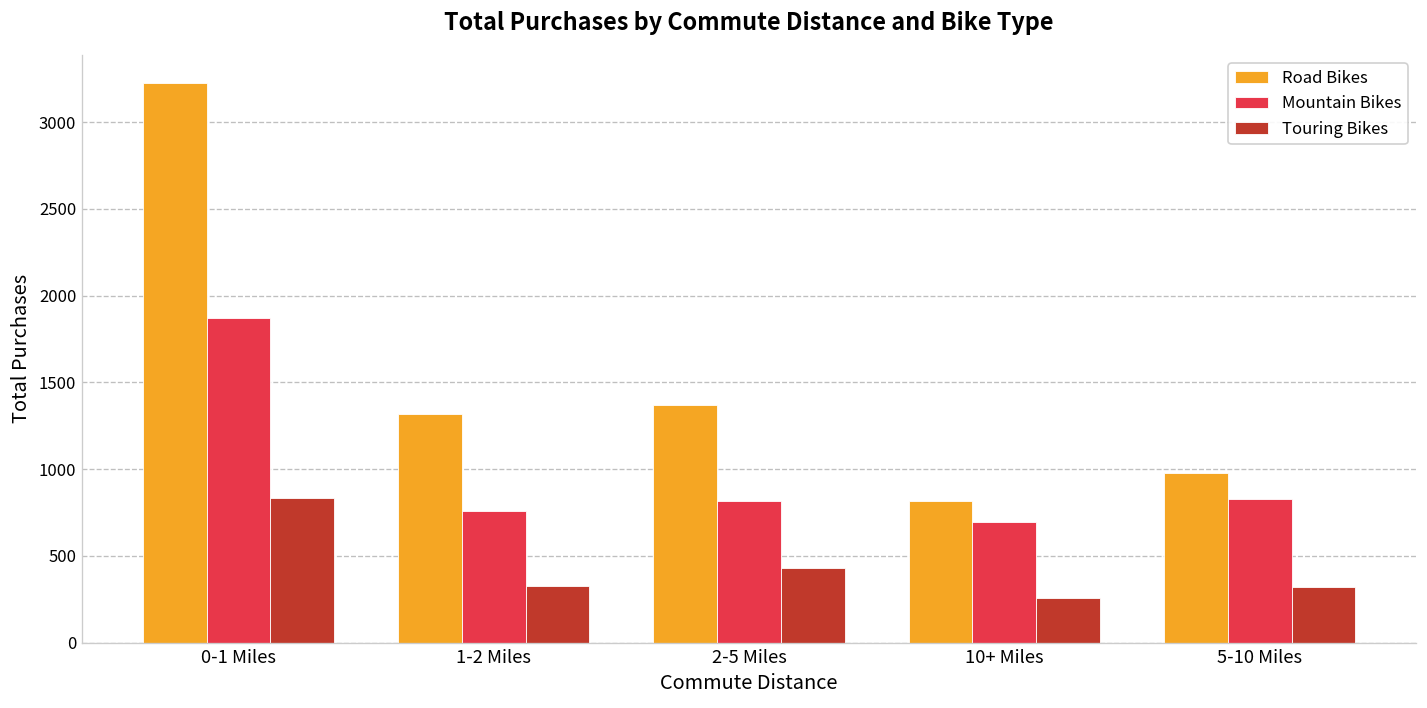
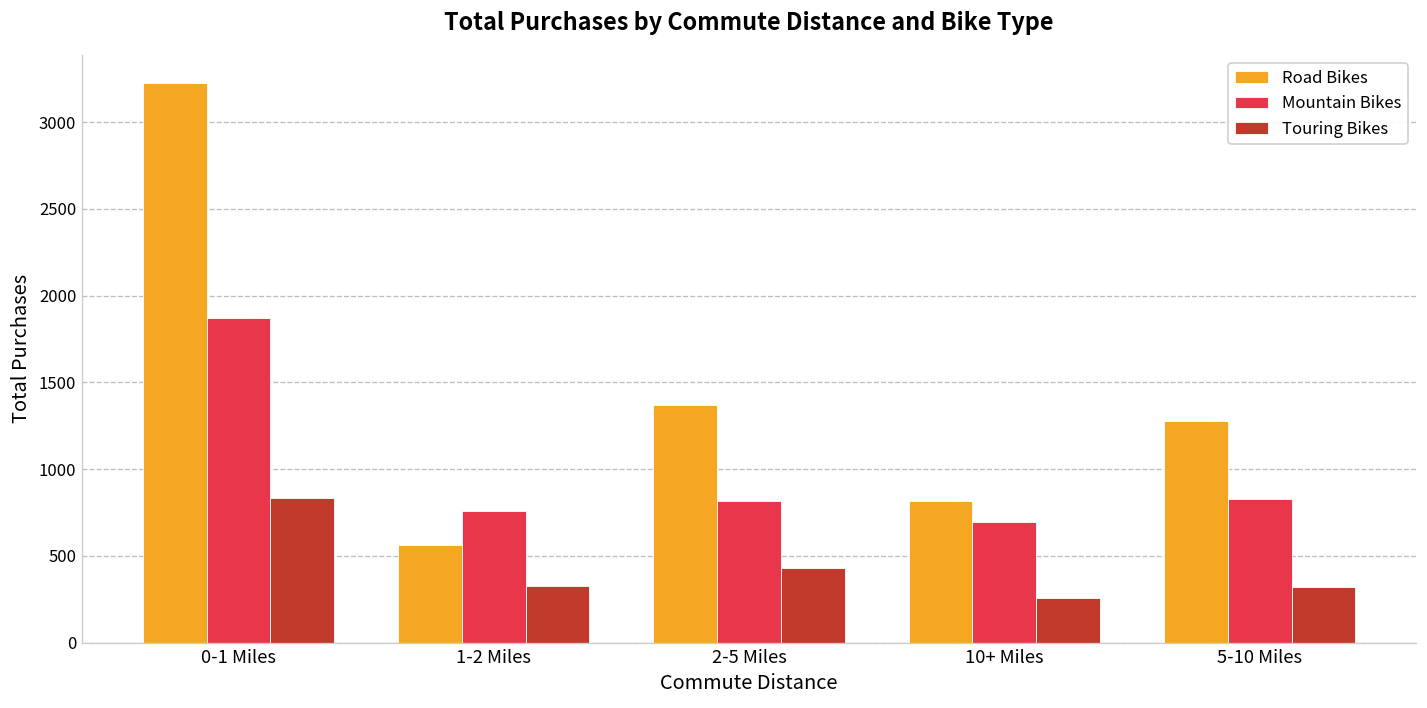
Road Bikes, 1-2 Miles: 1320 -> 560
Road Bikes, 5-10 Miles: 980 -> 1280
